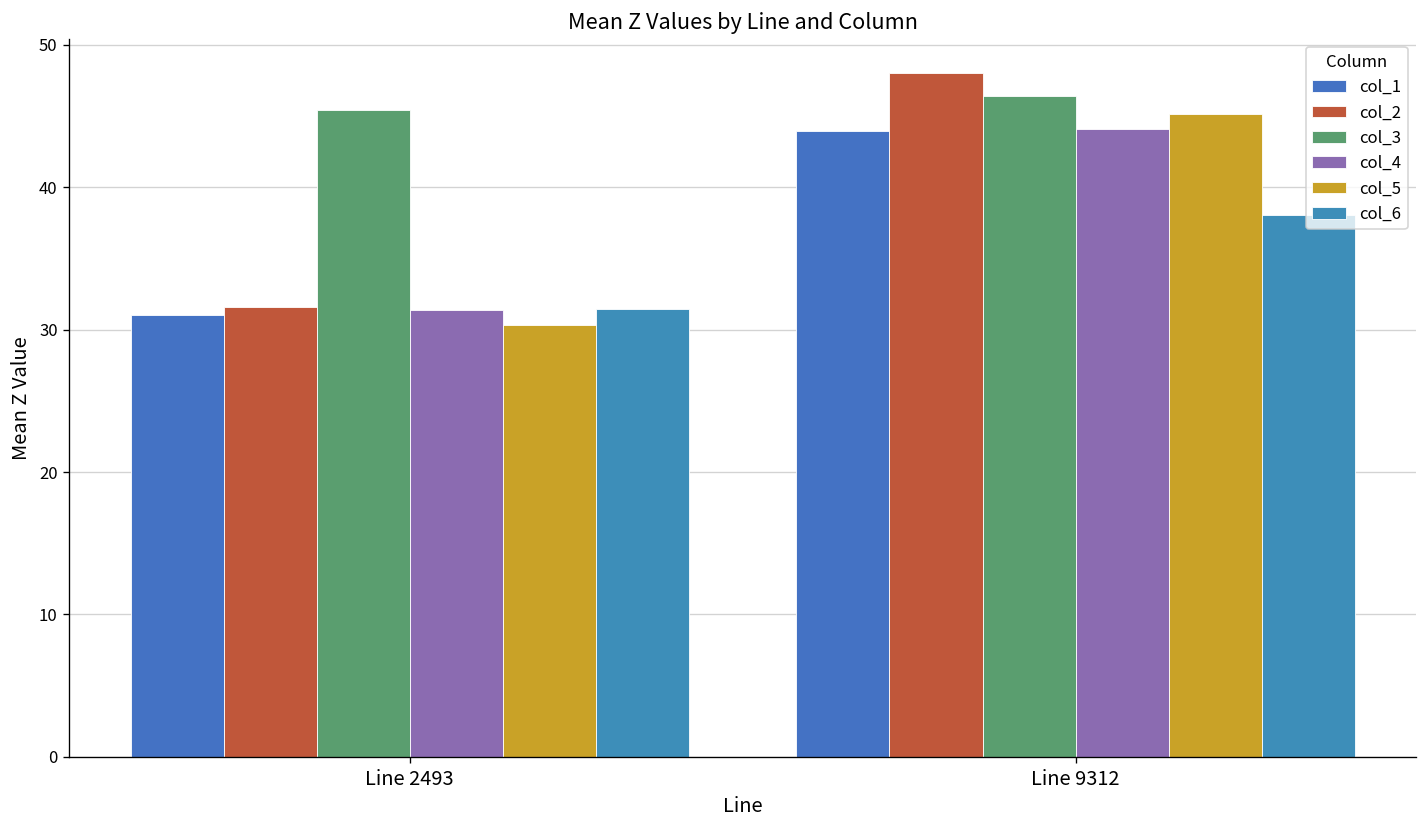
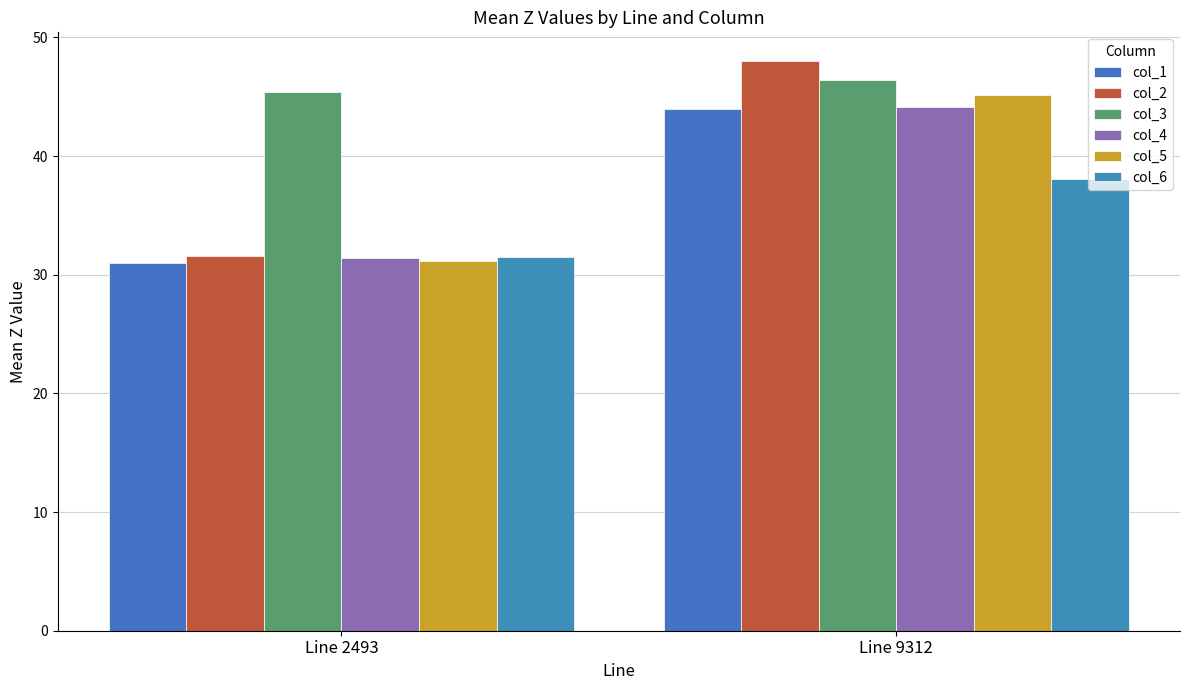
col_5, Line 2493: 30.3 -> 31.2
